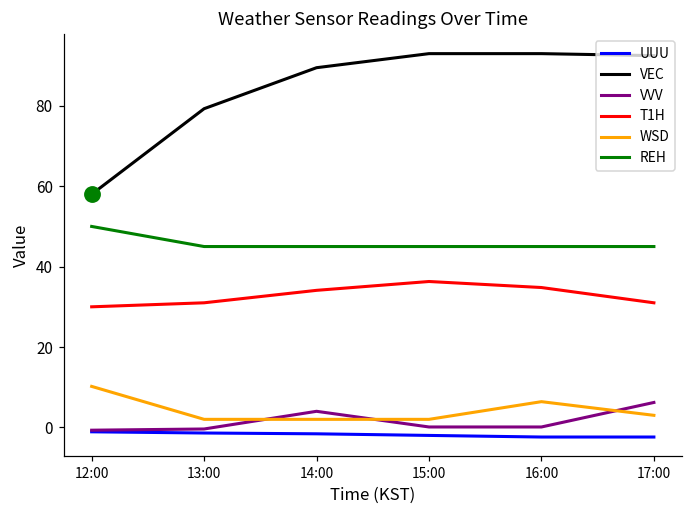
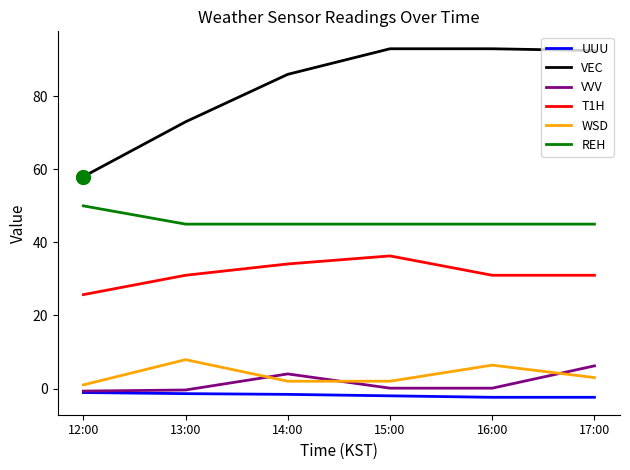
T1H, 12:00: 30 -> 26
WSD, 12:00: 10 -> 1
VEC, 13:00: 79 -> 73
WSD, 13:00: 2 -> 8
VEC, 14:00: 90 -> 86
T1H, 16:00: 35 -> 31
